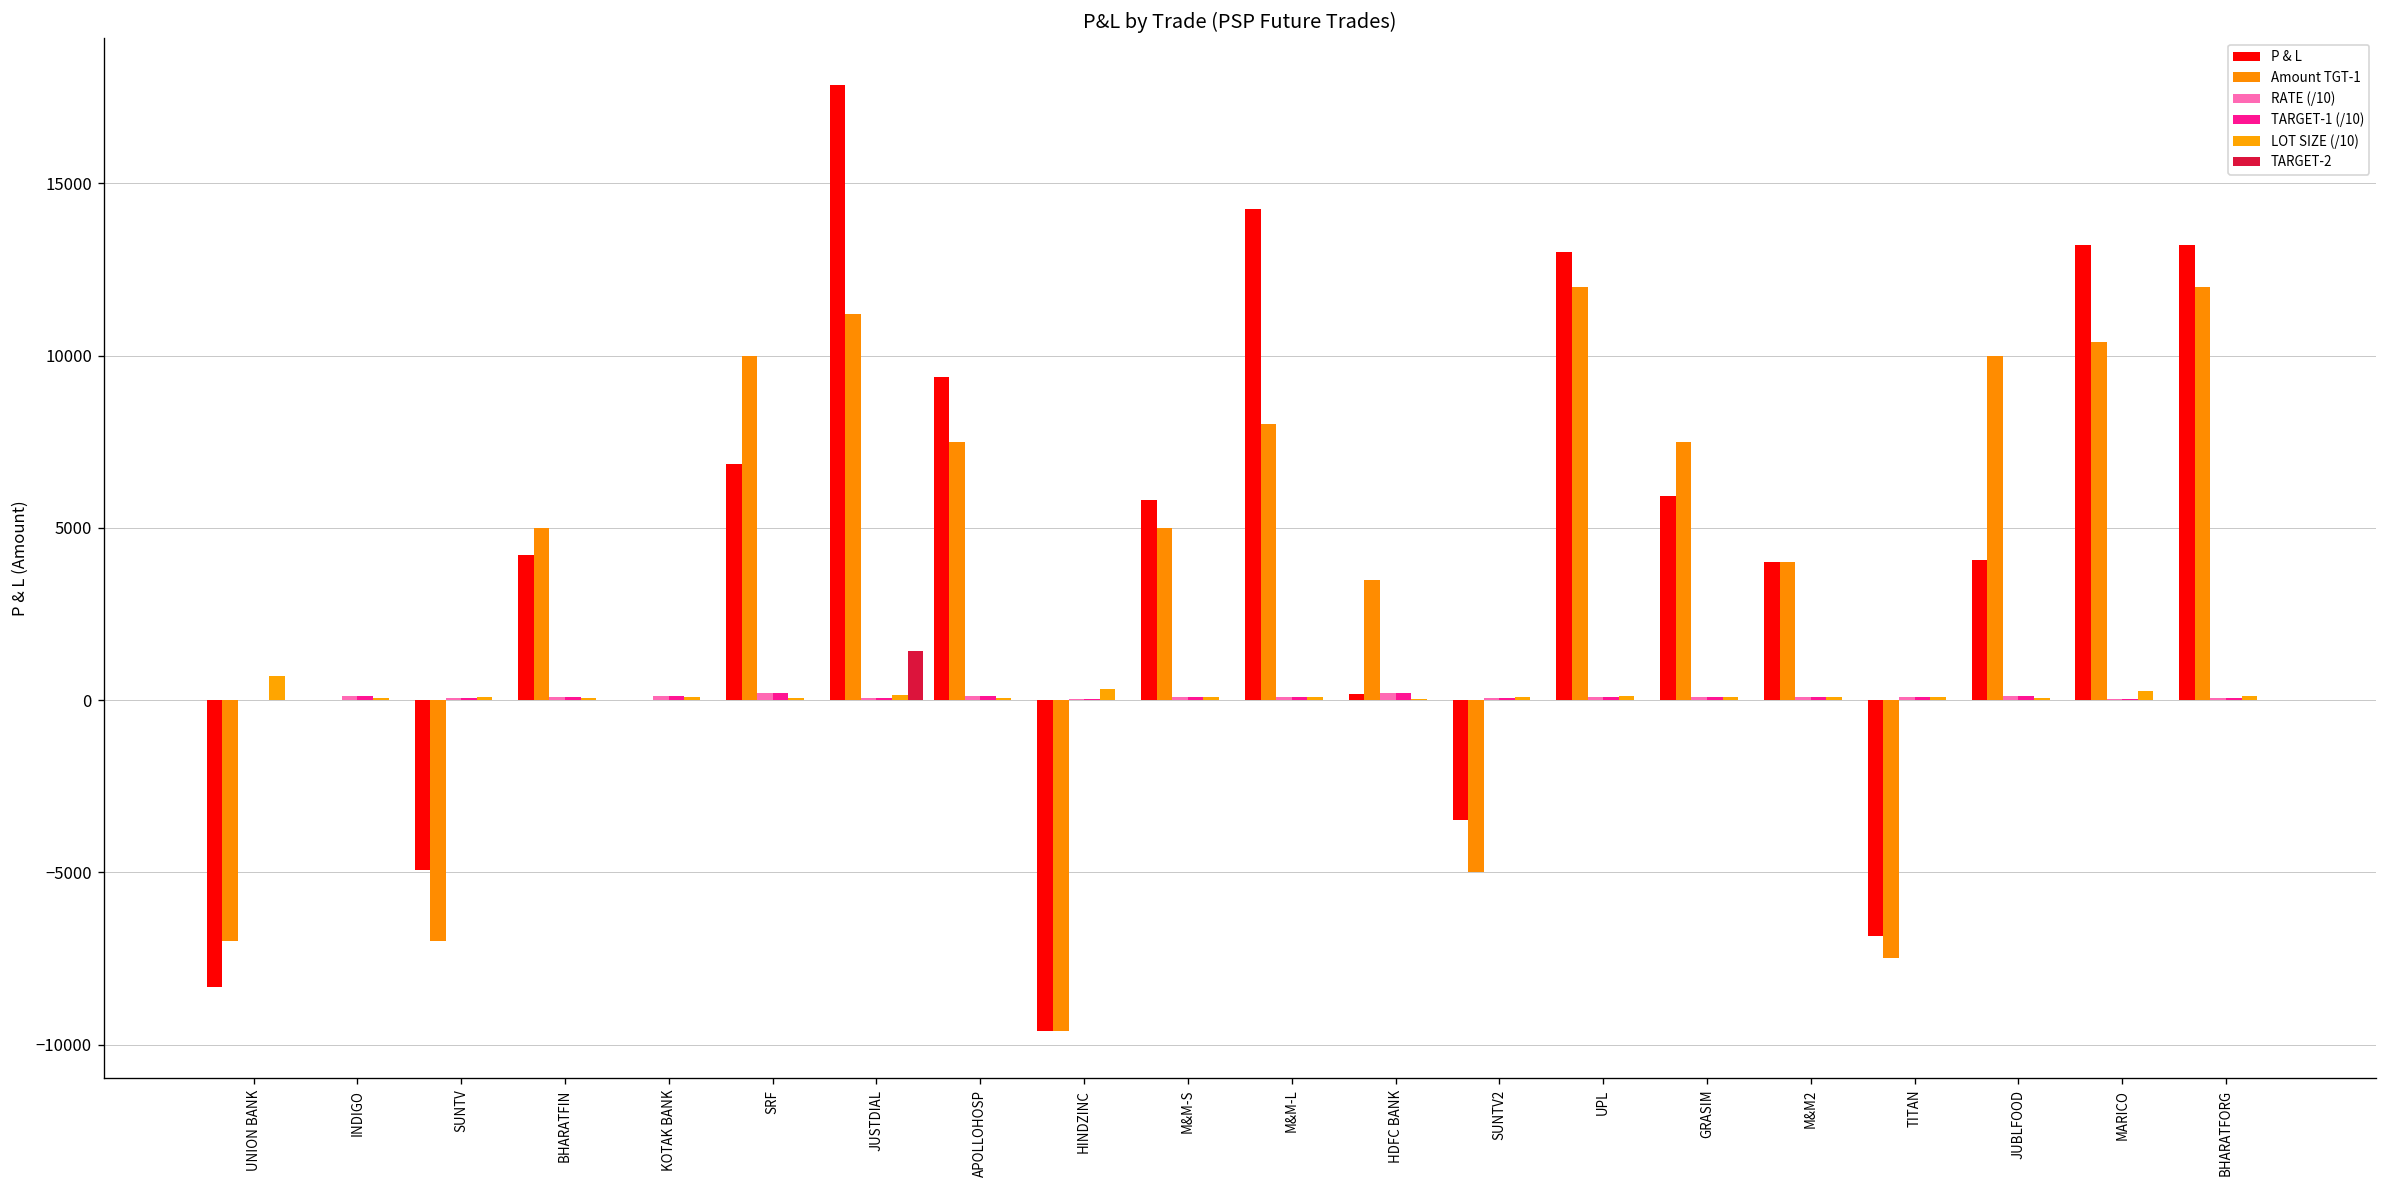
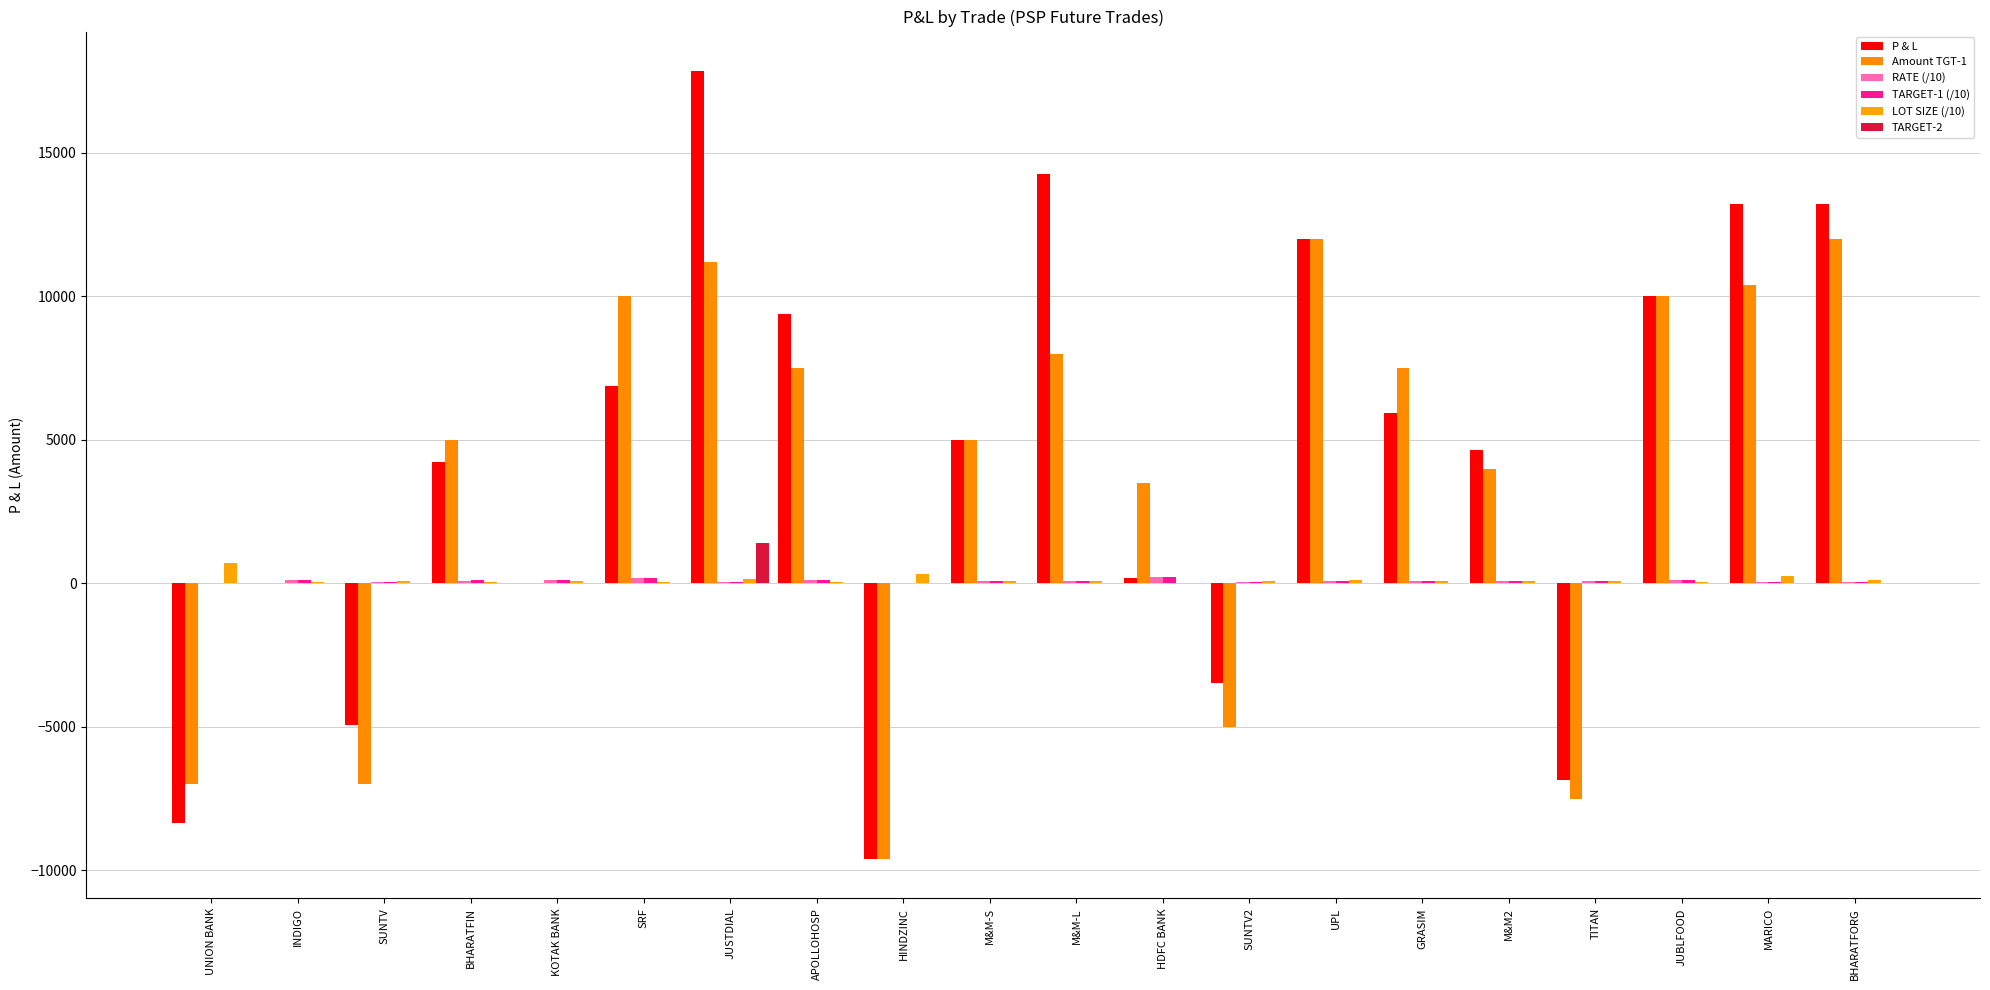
P & L, M&M-S: 5800 -> 5000
P & L, UPL: 13000 -> 12000
P & L, M&M2: 4000 -> 4600
P & L, JUBLFOOD: 4100 -> 10000
